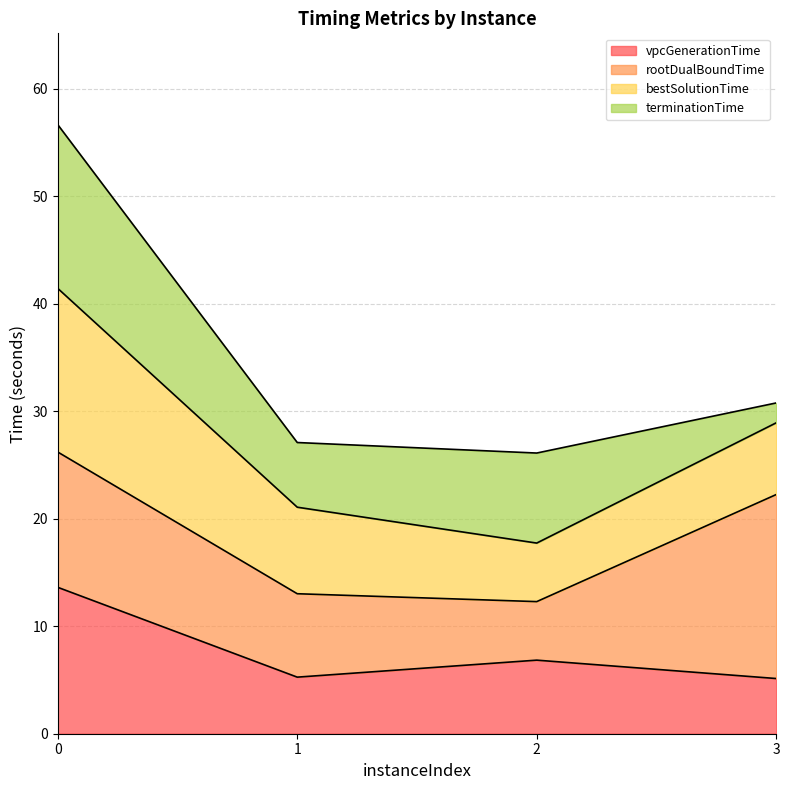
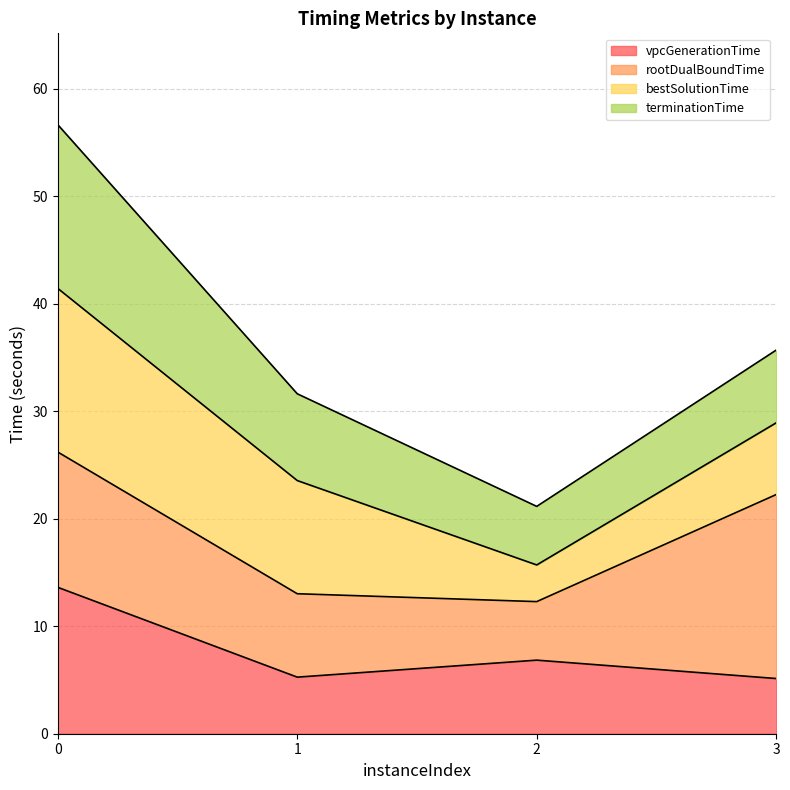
bestSolutionTime, 1: 8.0 -> 10.5
terminationTime, 1: 6.0 -> 8.1
bestSolutionTime, 2: 5.4 -> 3.4
terminationTime, 2: 8.4 -> 5.4
terminationTime, 3: 1.8 -> 6.8
